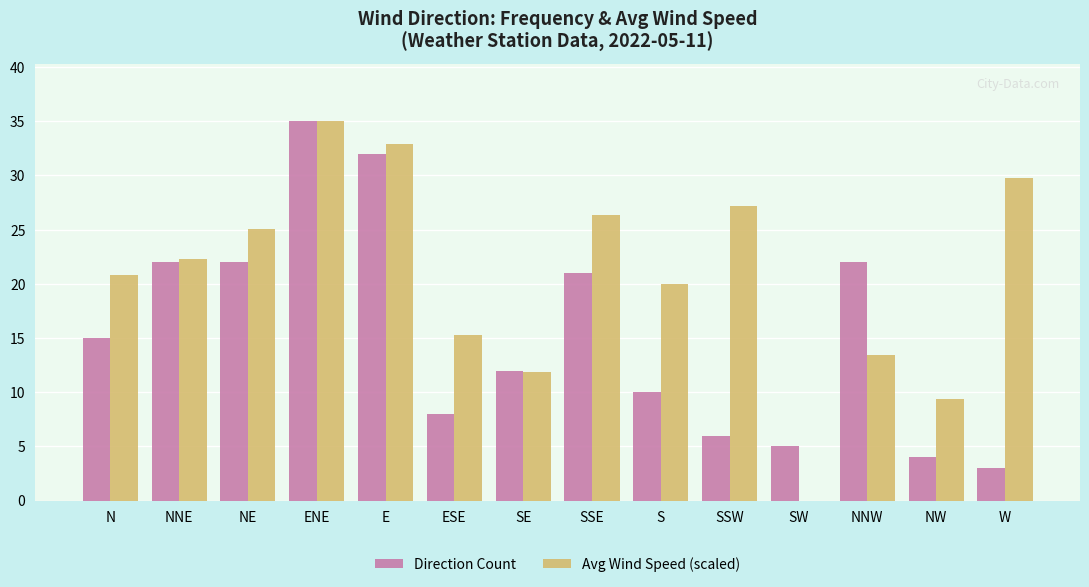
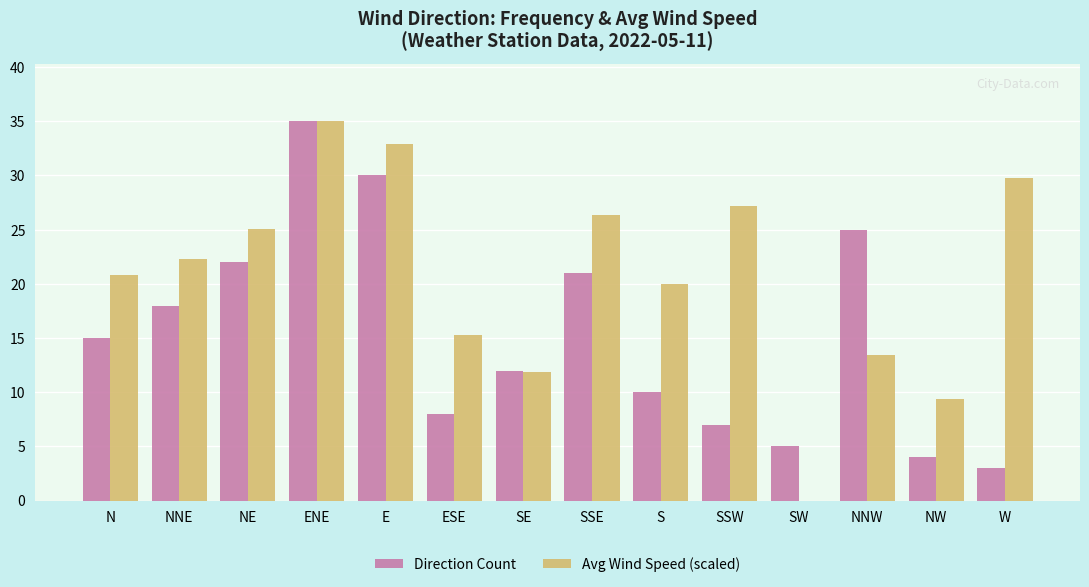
Direction Count, NNE: 22 -> 18
Direction Count, E: 32 -> 30
Direction Count, SSW: 6 -> 7
Direction Count, NNW: 22 -> 25
